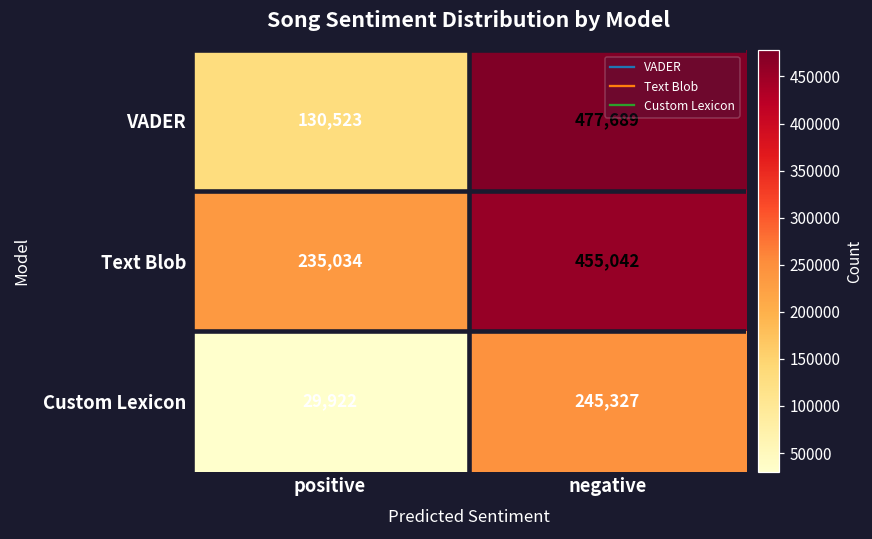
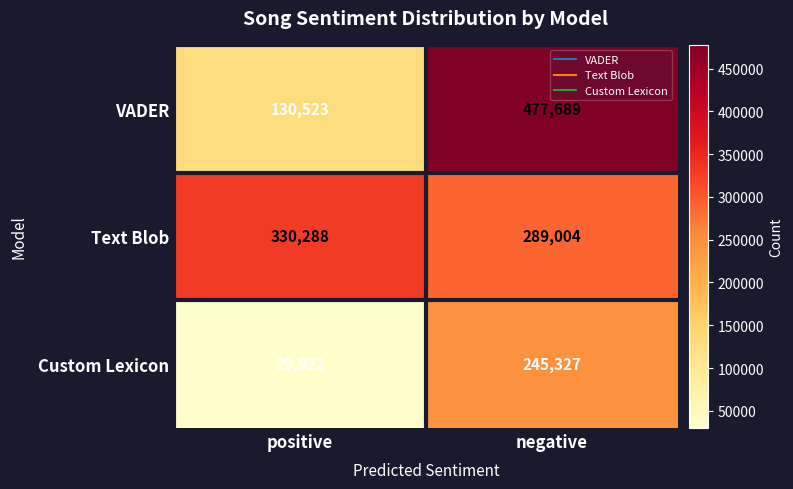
Text Blob, positive: 235,034 -> 330,288
Text Blob, negative: 455,042 -> 289,004
